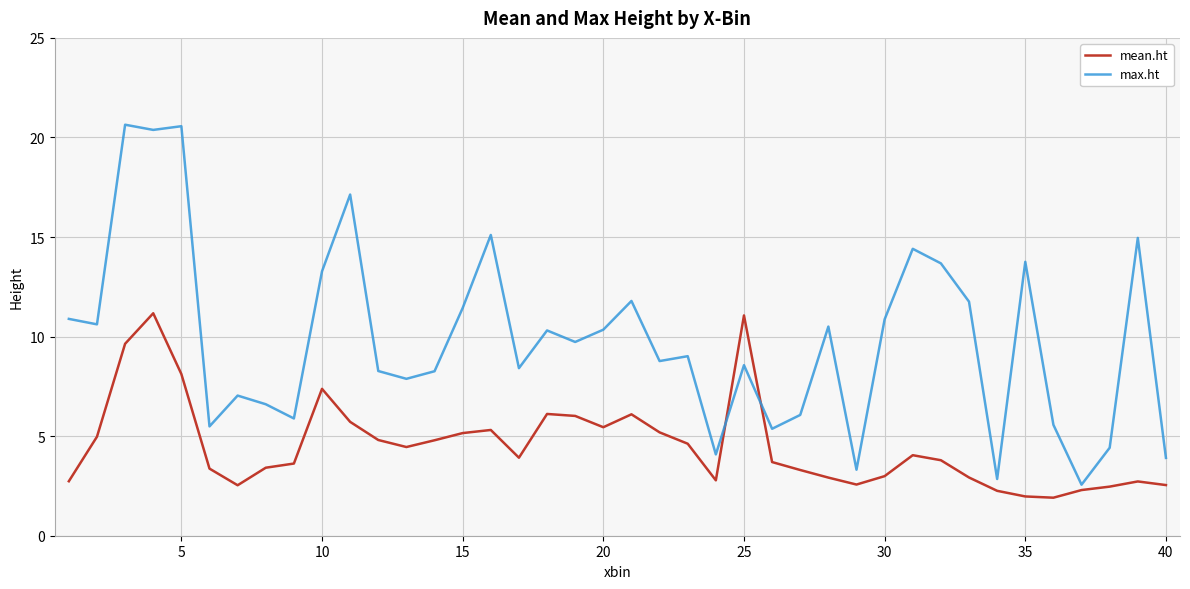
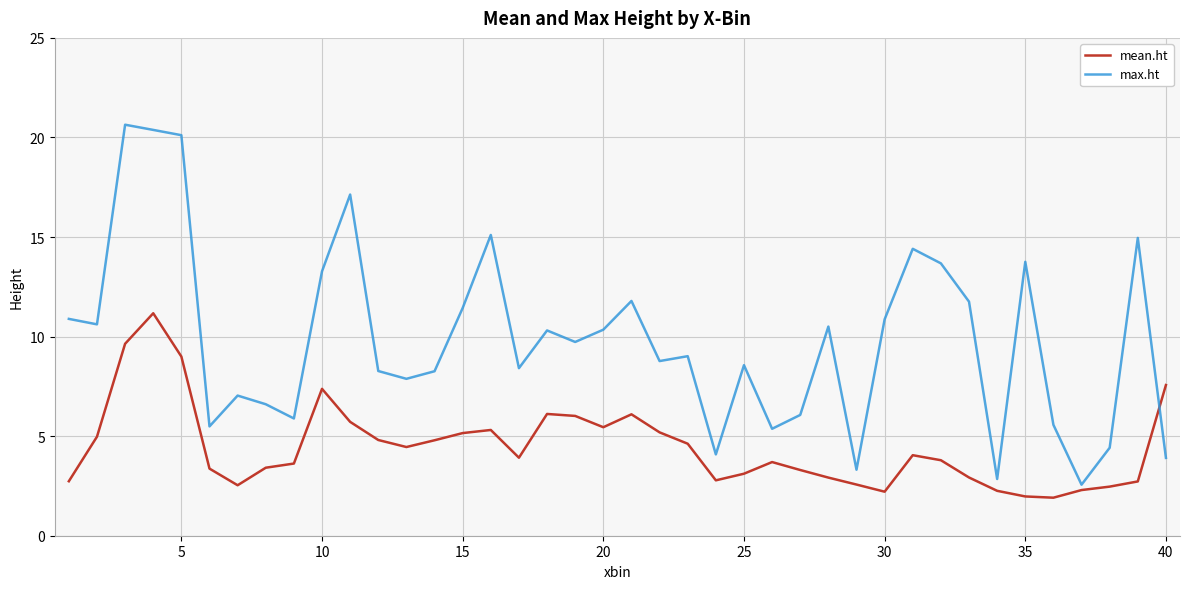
mean.ht, 5: 8.1 -> 9.0
max.ht, 5: 20.6 -> 20.1
mean.ht, 25: 11.1 -> 3.1
mean.ht, 30: 3.0 -> 2.2
mean.ht, 40: 2.5 -> 7.6
